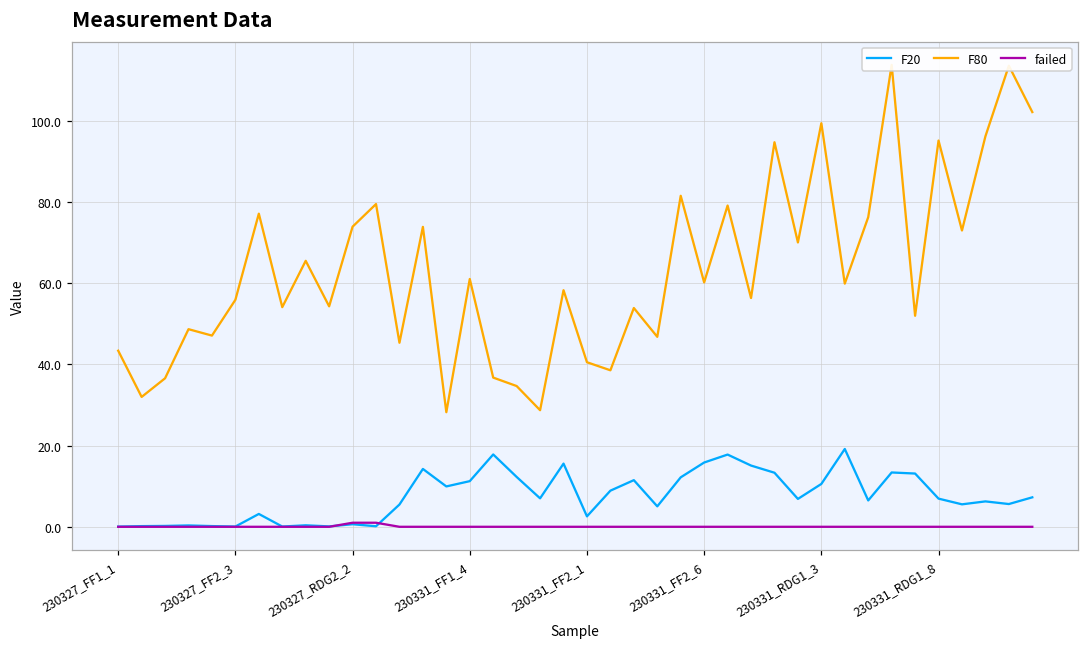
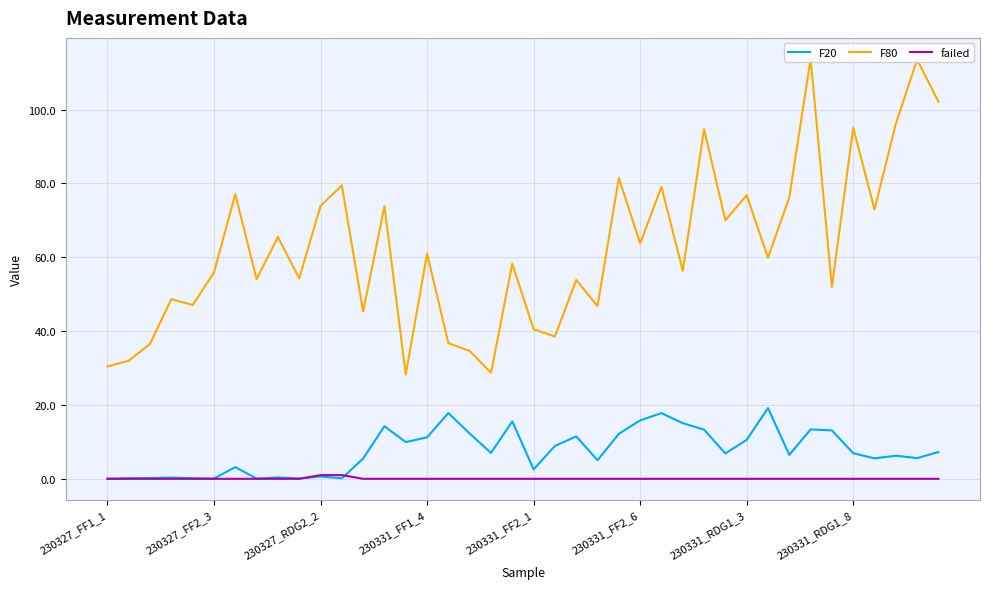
F80, 230327_FF1_1: 43 -> 30
F80, 230331_FF2_6: 60 -> 64
F80, 230331_RDG1_3: 99 -> 77
